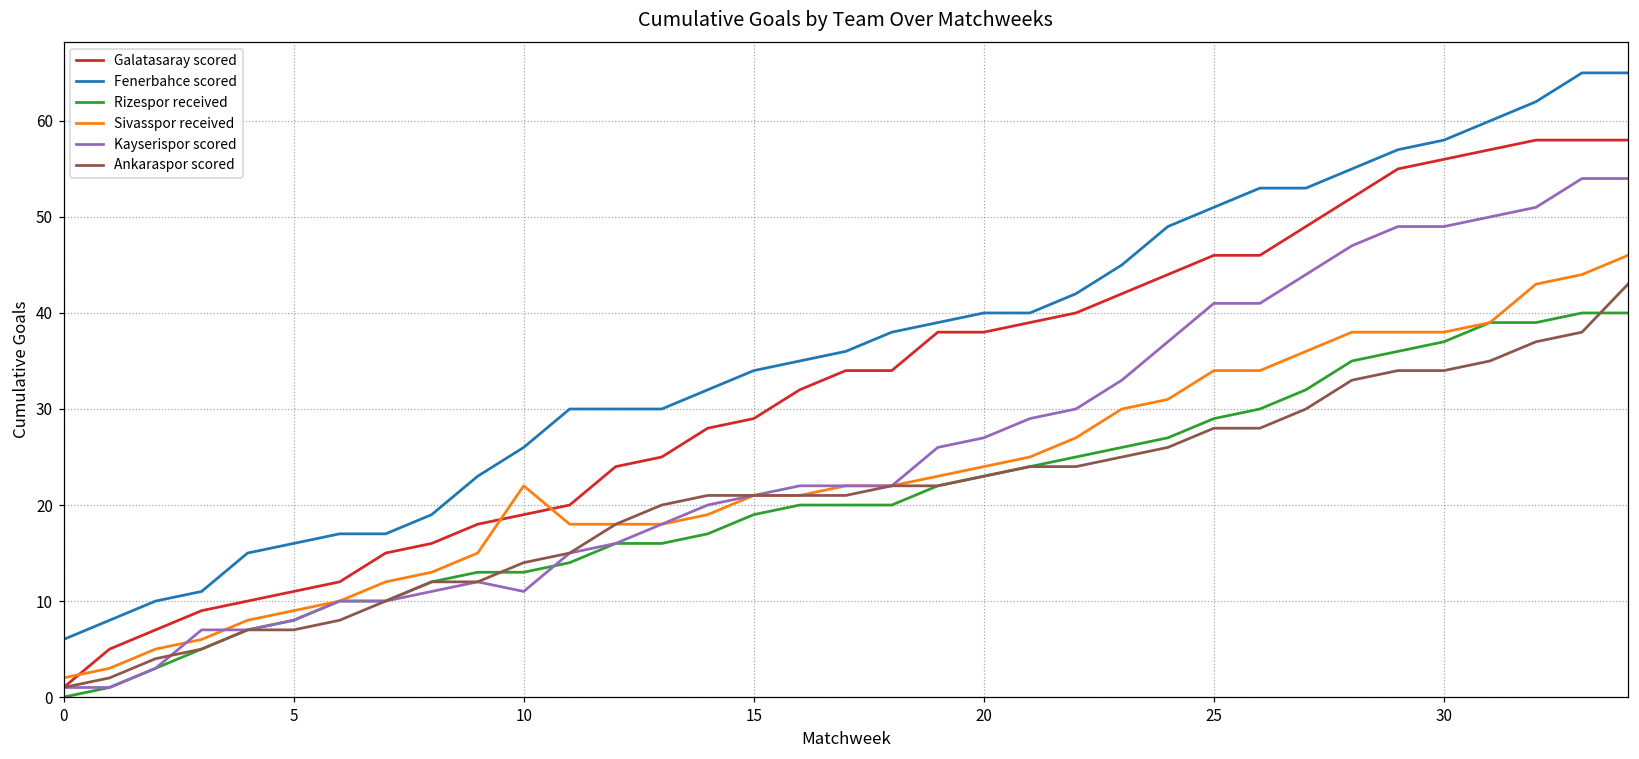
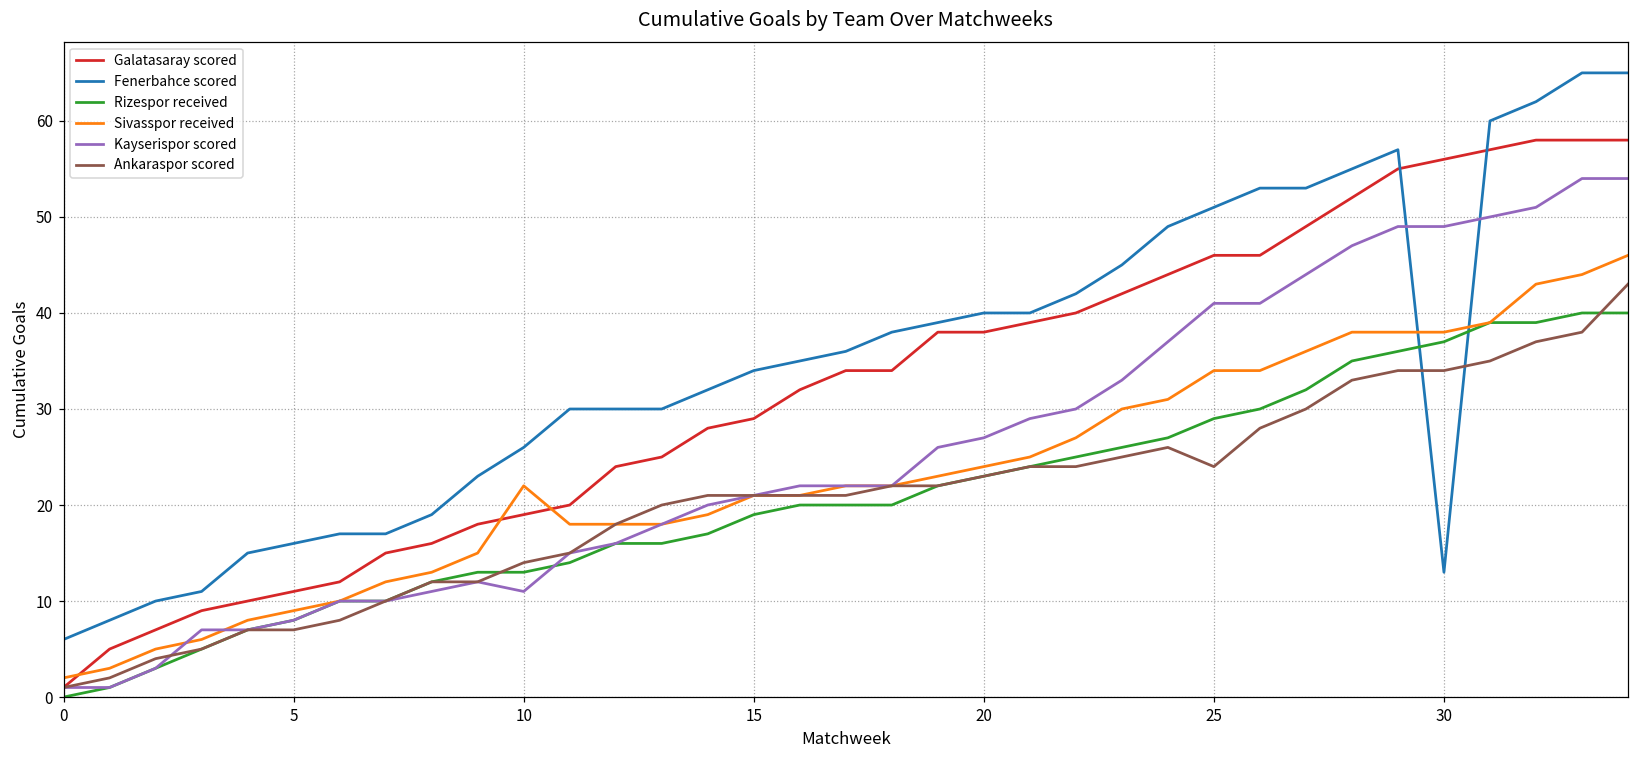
Ankaraspor scored, 25: 28 -> 24
Fenerbahce scored, 30: 58 -> 13
